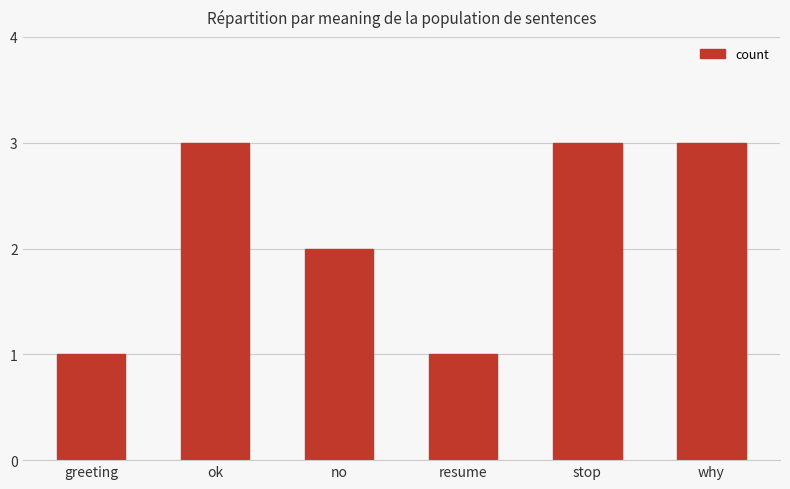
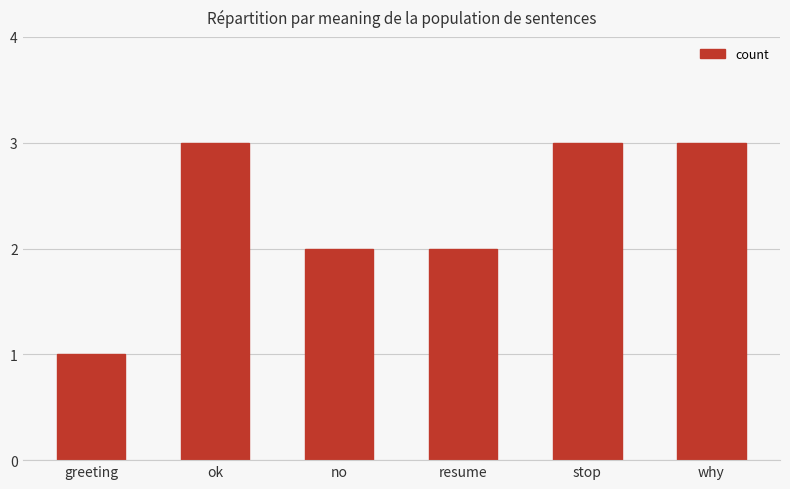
resume: 1 -> 2
